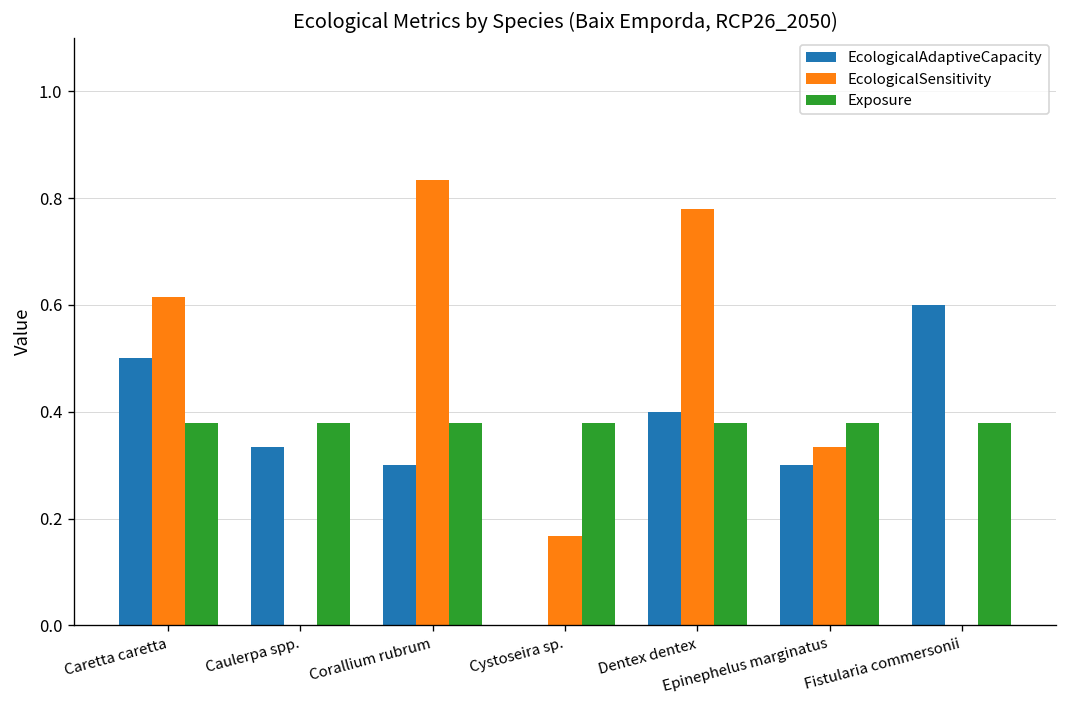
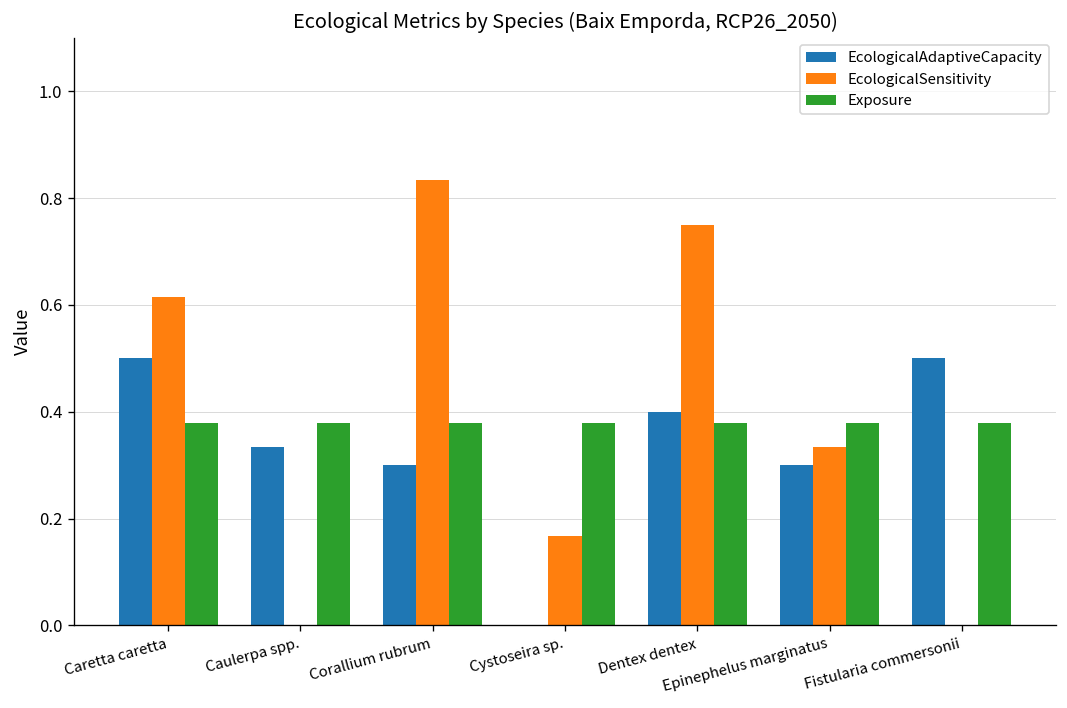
EcologicalSensitivity, Dentex dentex: 0.78 -> 0.75
EcologicalAdaptiveCapacity, Fistularia commersonii: 0.6 -> 0.5
